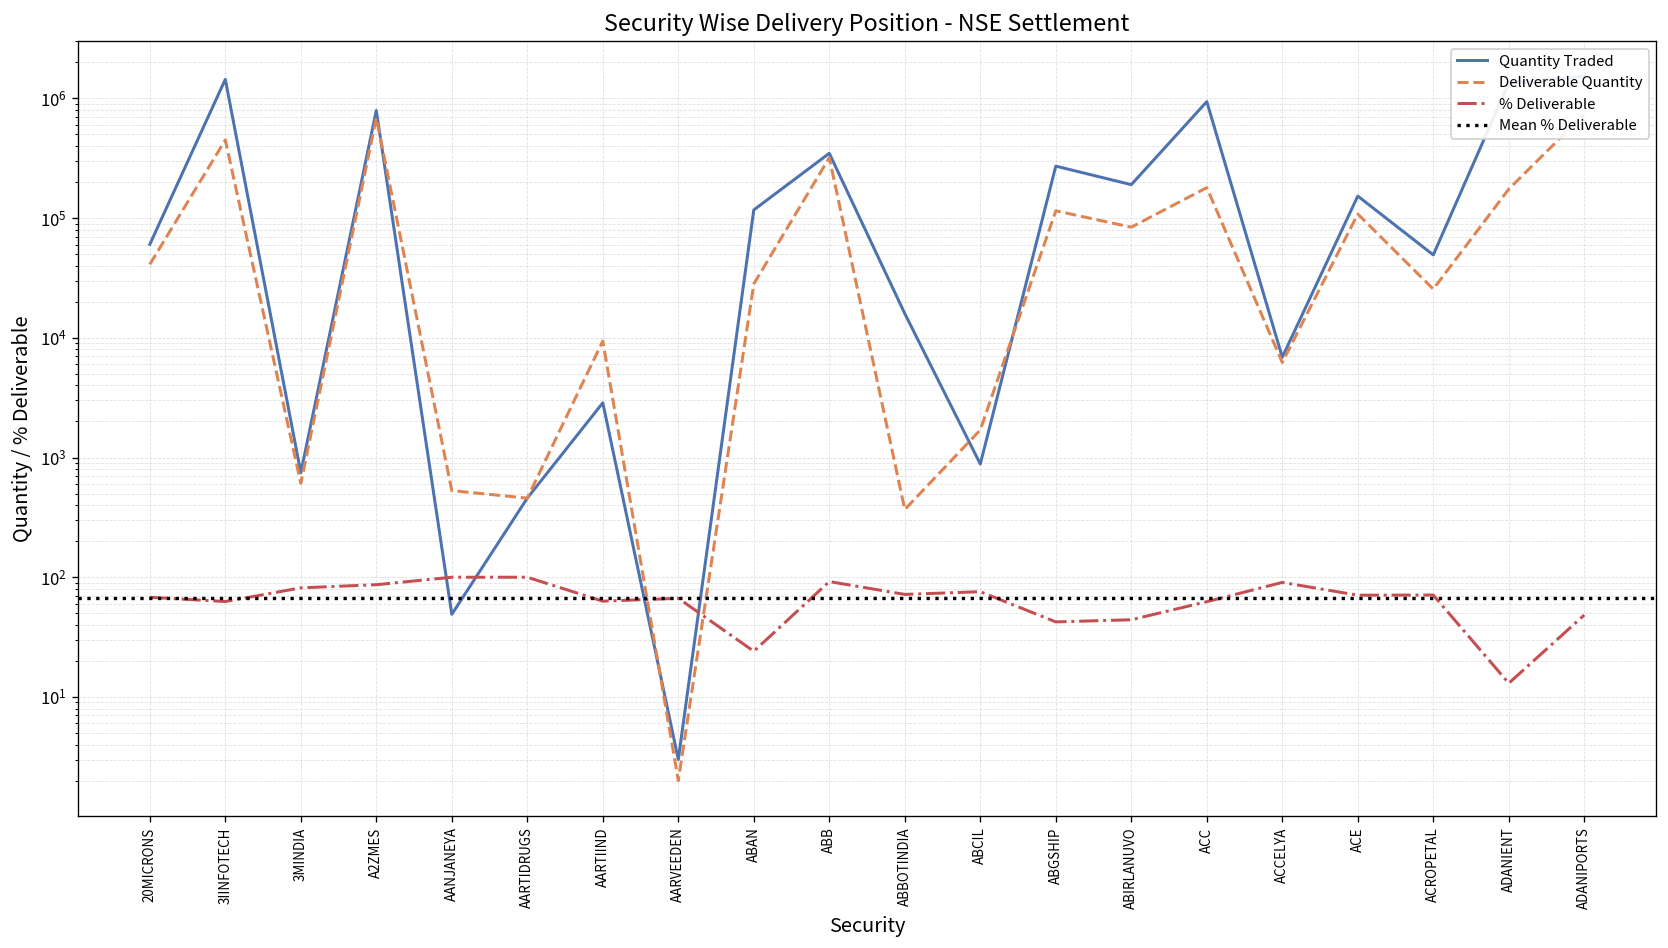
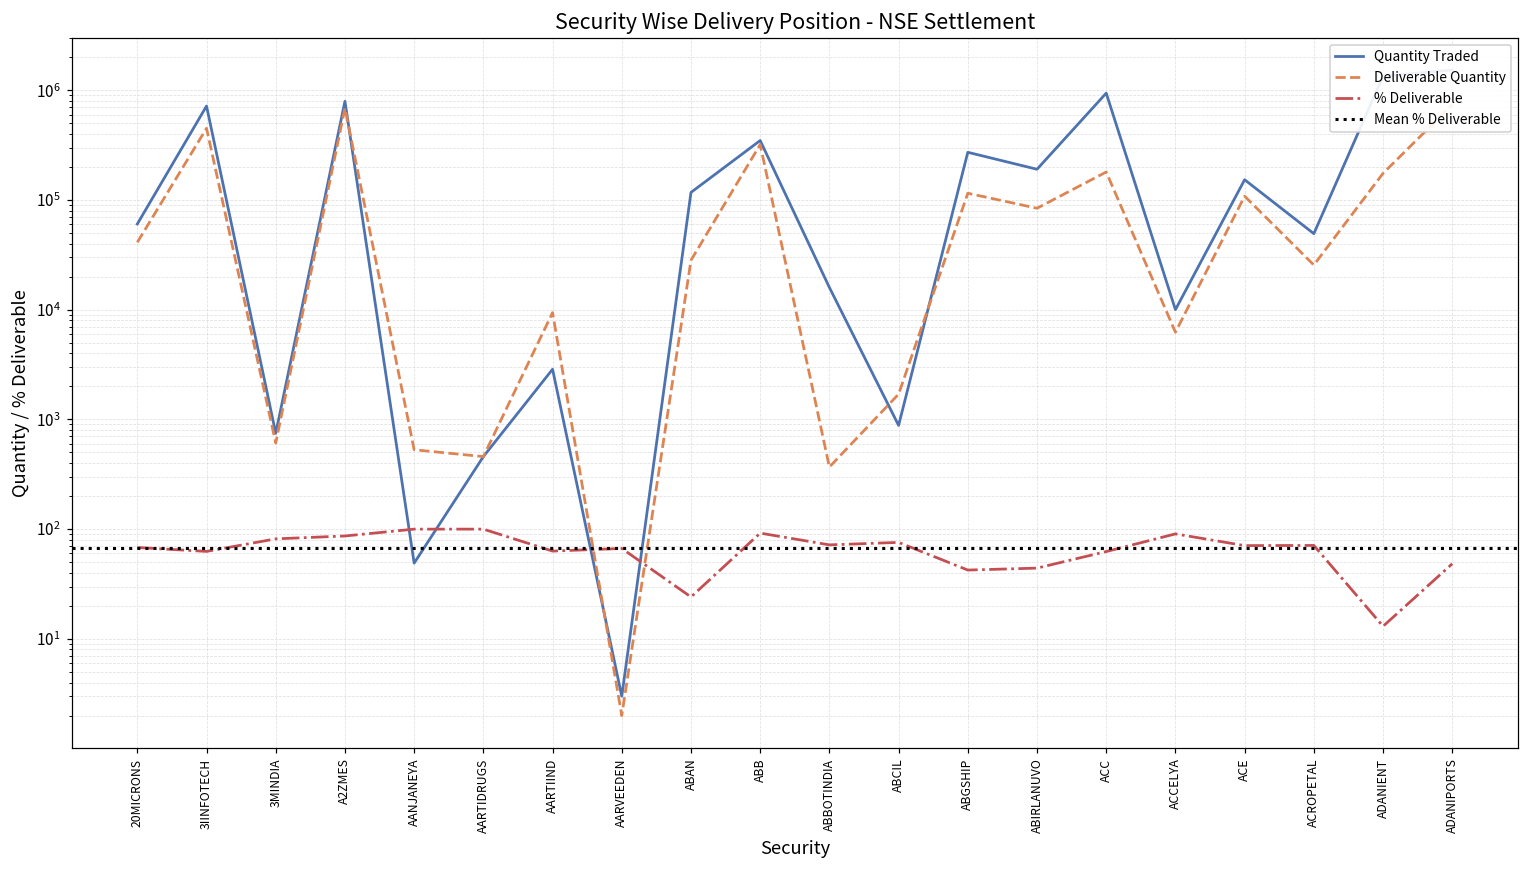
Quantity Traded, 3IINFOTECH: 1400000 -> 700000
Quantity Traded, ACCELYA: 7000 -> 10000
